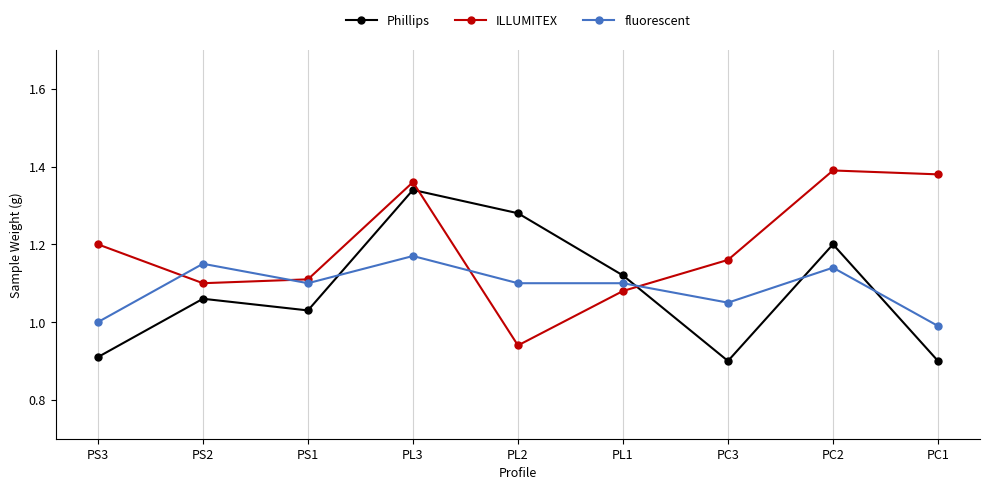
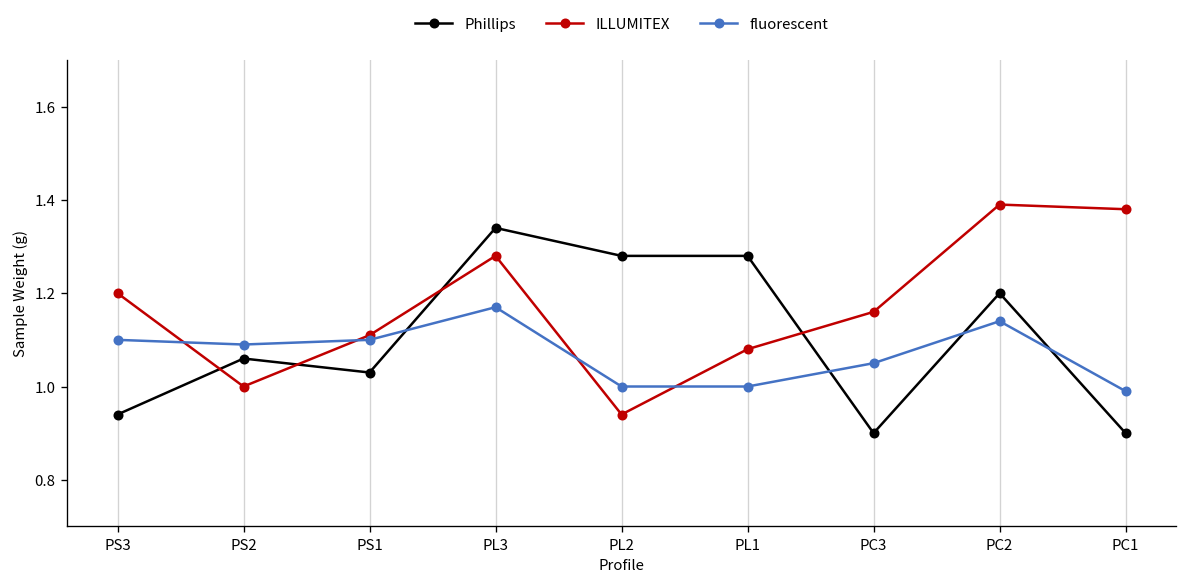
Phillips, PS3: 0.91 -> 0.94
fluorescent, PS3: 1.0 -> 1.1
ILLUMITEX, PS2: 1.1 -> 1.0
fluorescent, PS2: 1.15 -> 1.09
ILLUMITEX, PL3: 1.36 -> 1.28
fluorescent, PL2: 1.1 -> 1.0
Phillips, PL1: 1.12 -> 1.28
fluorescent, PL1: 1.1 -> 1.0
